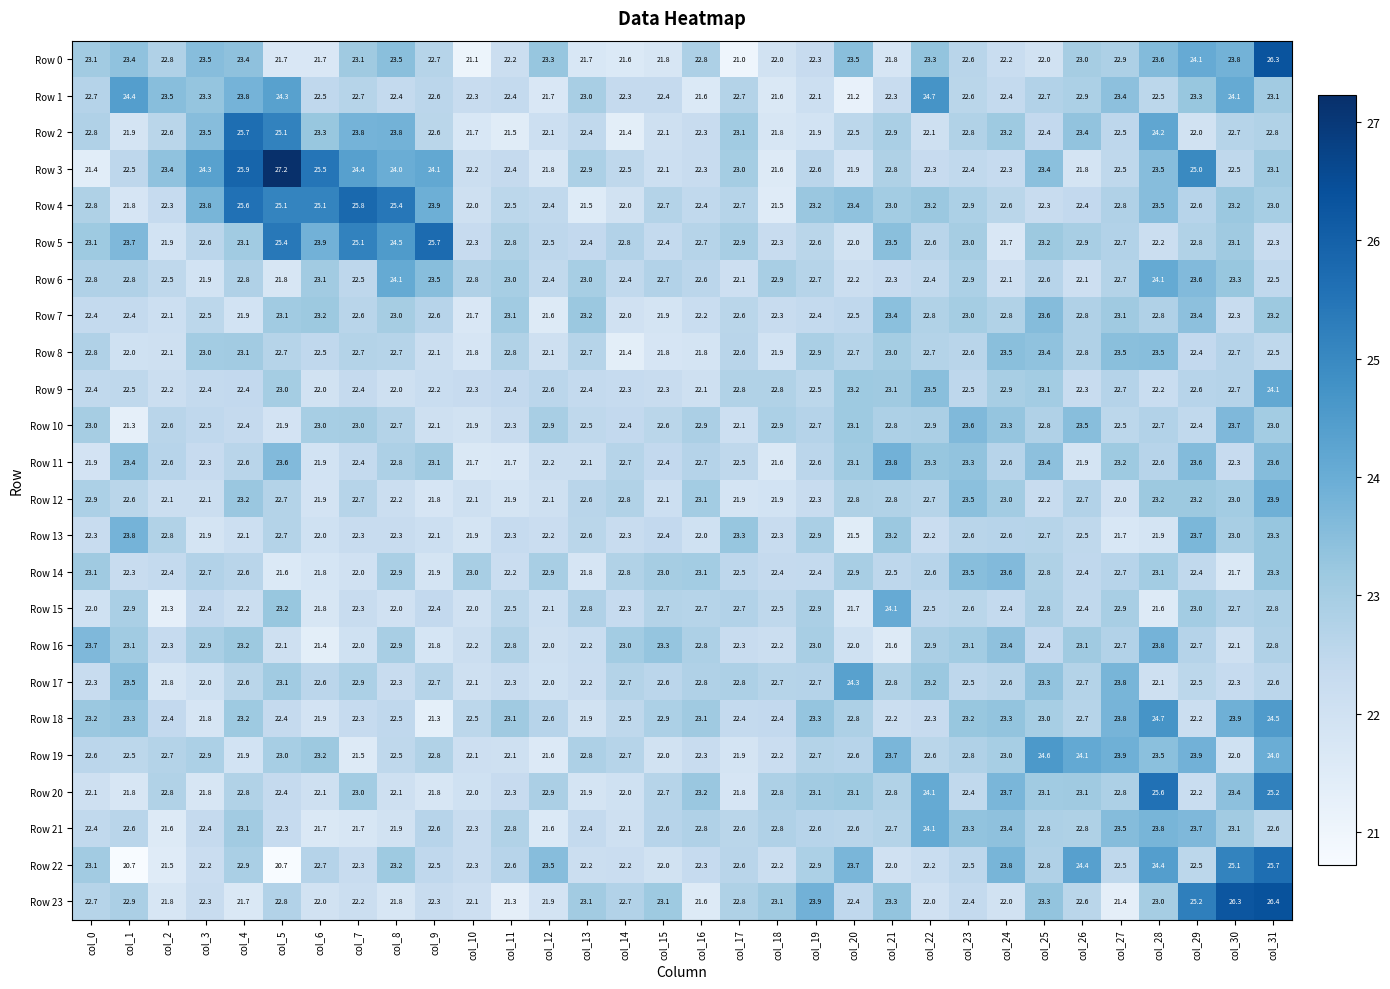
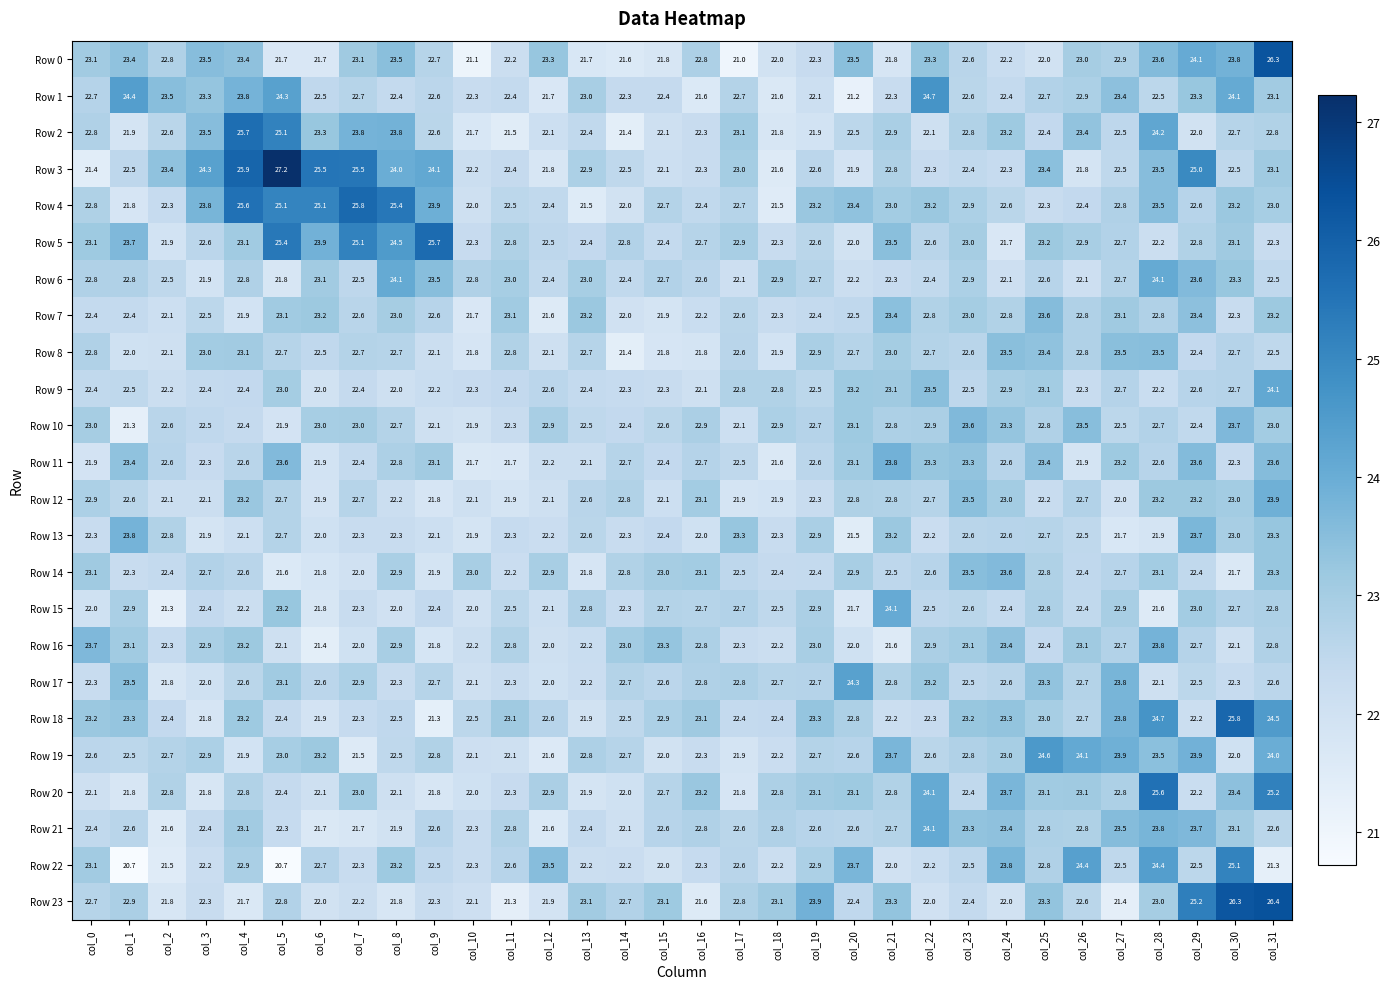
Row 3, col_7: 24.4 -> 25.5
Row 18, col_30: 23.9 -> 25.8
Row 22, col_31: 25.7 -> 21.3
